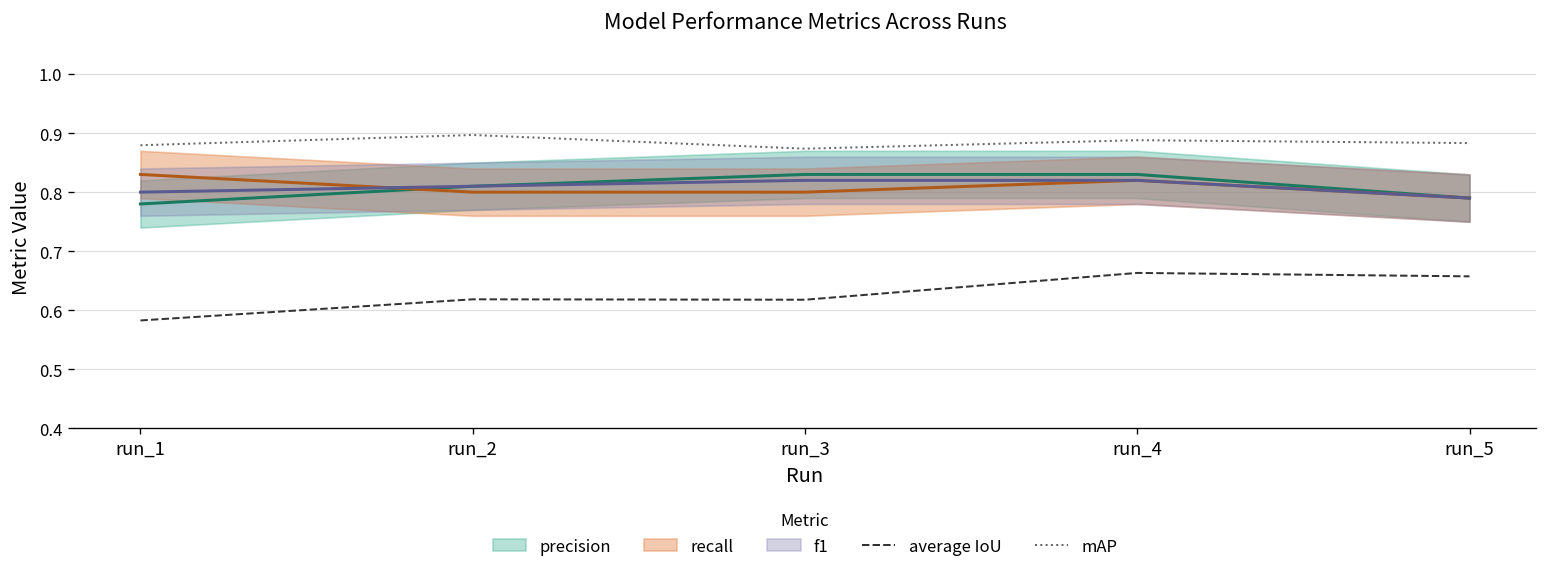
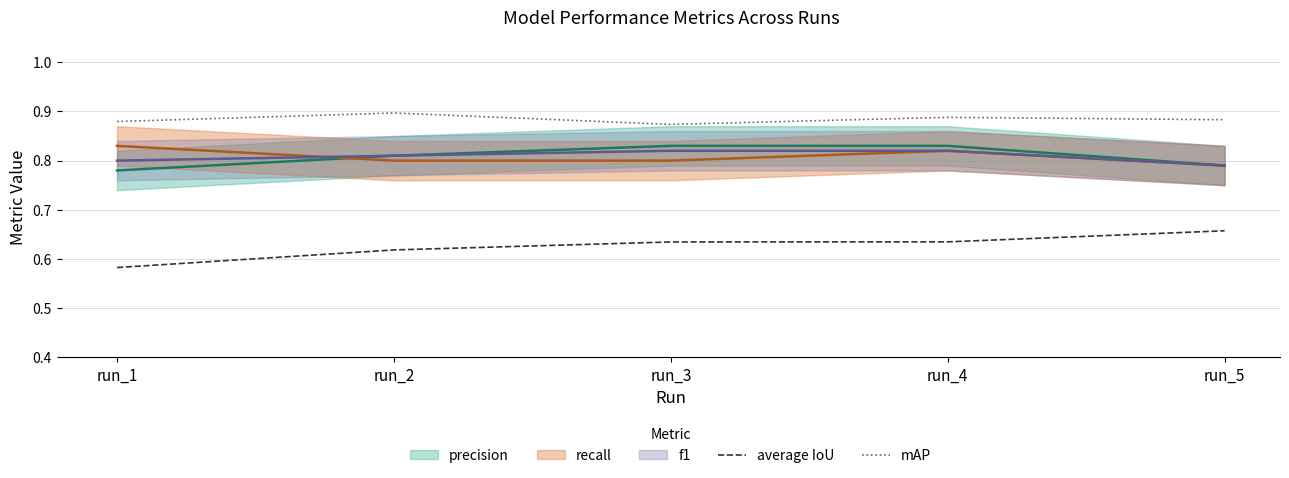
average IoU, run_3: 0.62 -> 0.63
average IoU, run_4: 0.66 -> 0.63
